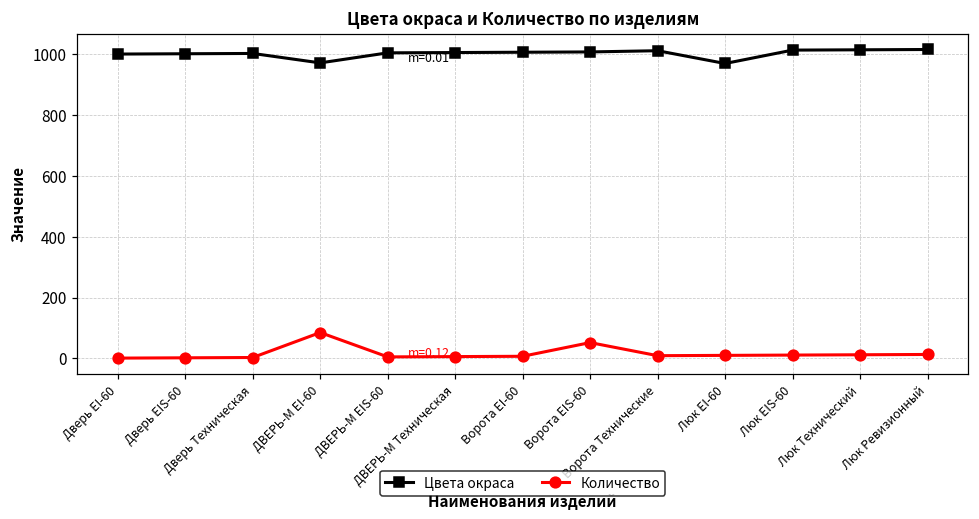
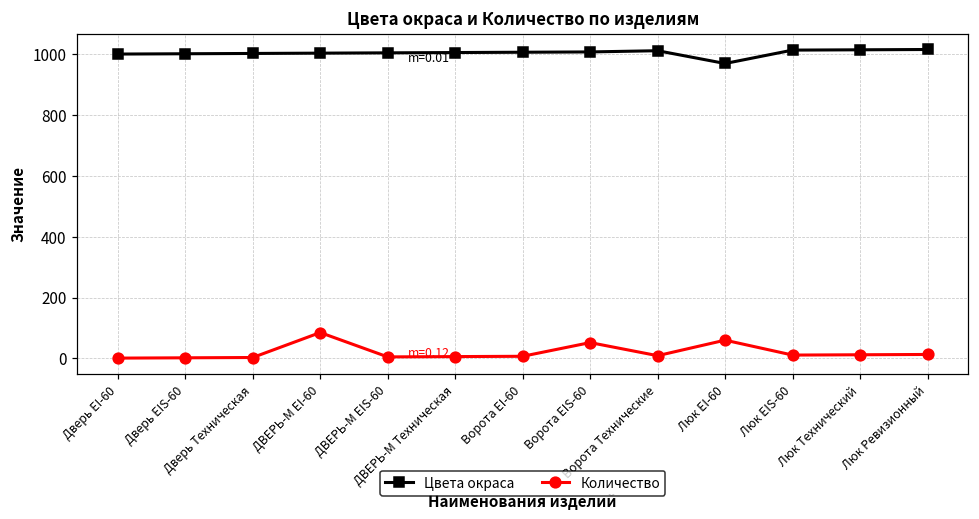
Цвета окраса, ДВЕРЬ-М EI-60: 970 -> 1000
Количество, Люк EI-60: 10 -> 60
